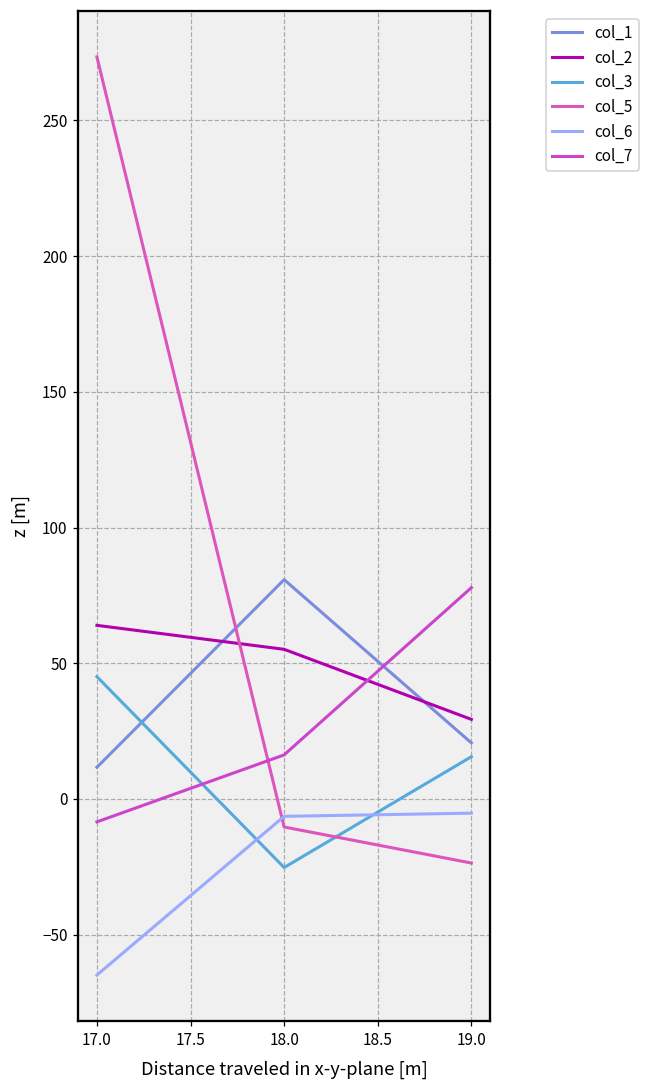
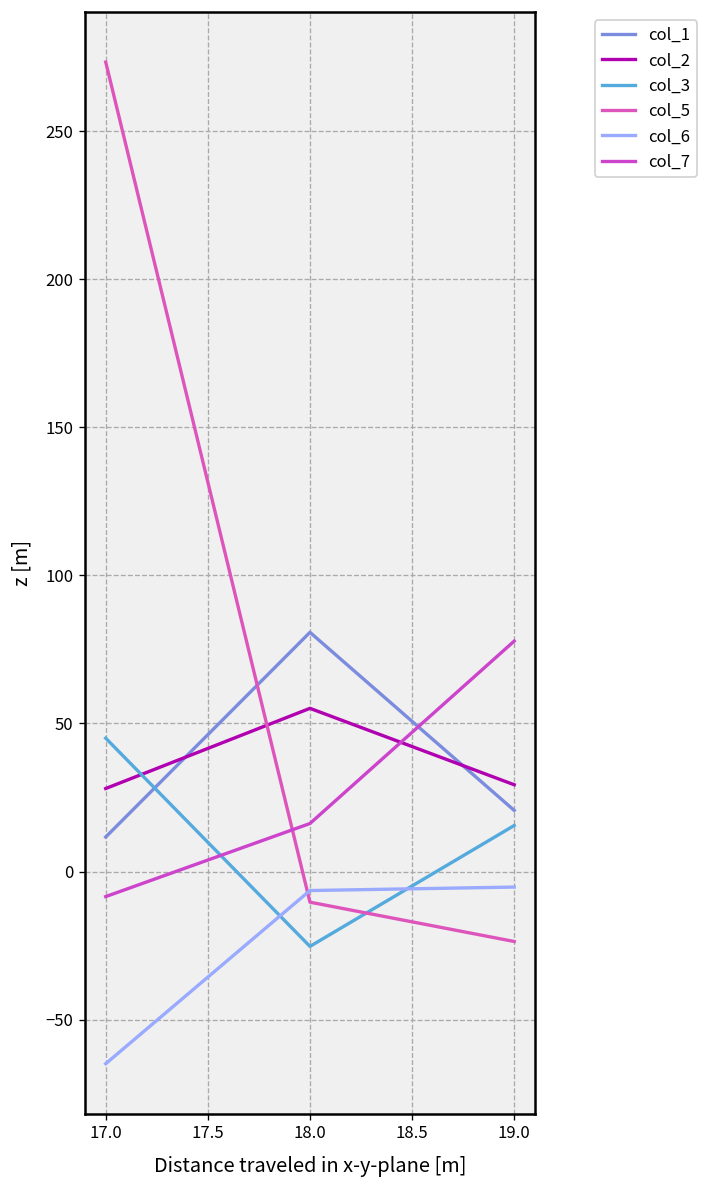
col_2, 17.0: 64 -> 28
